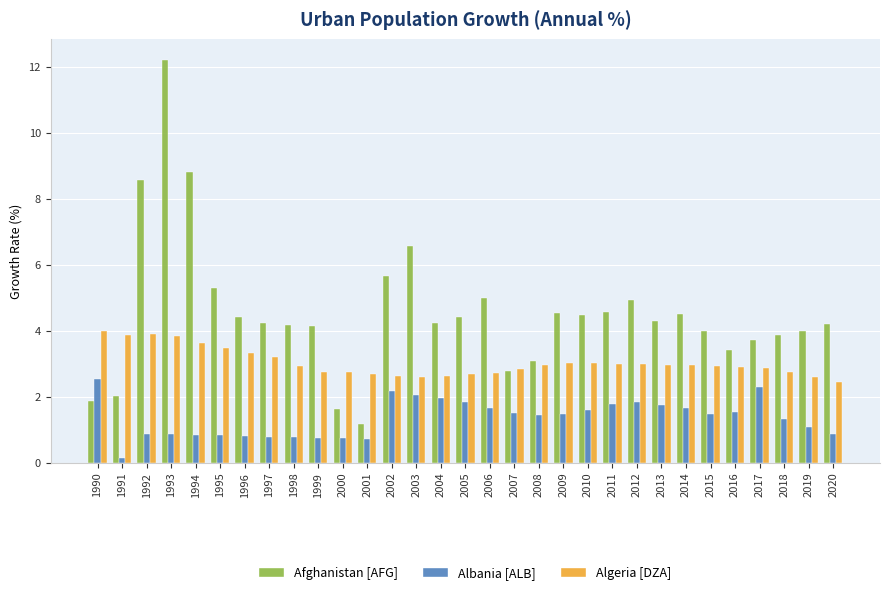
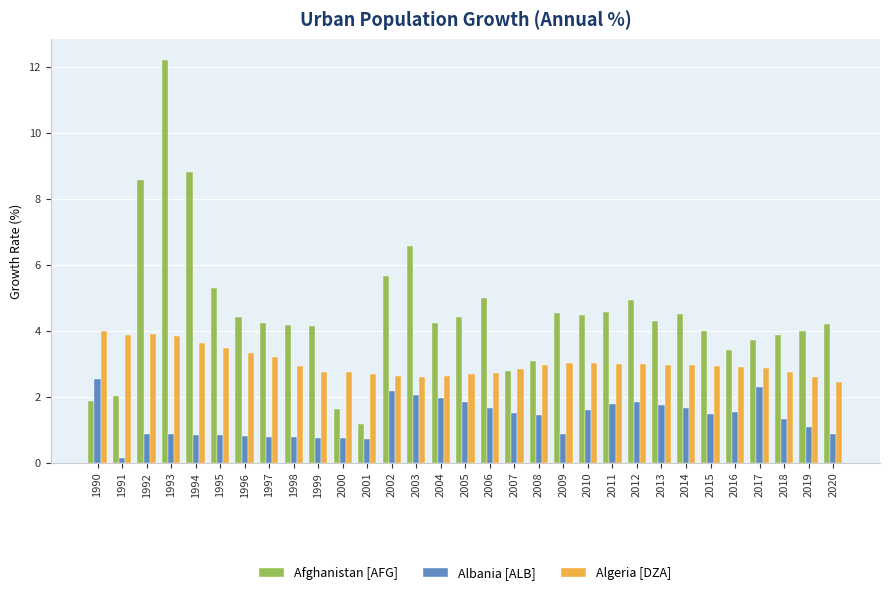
Albania [ALB], 2009: 1.5 -> 0.9
